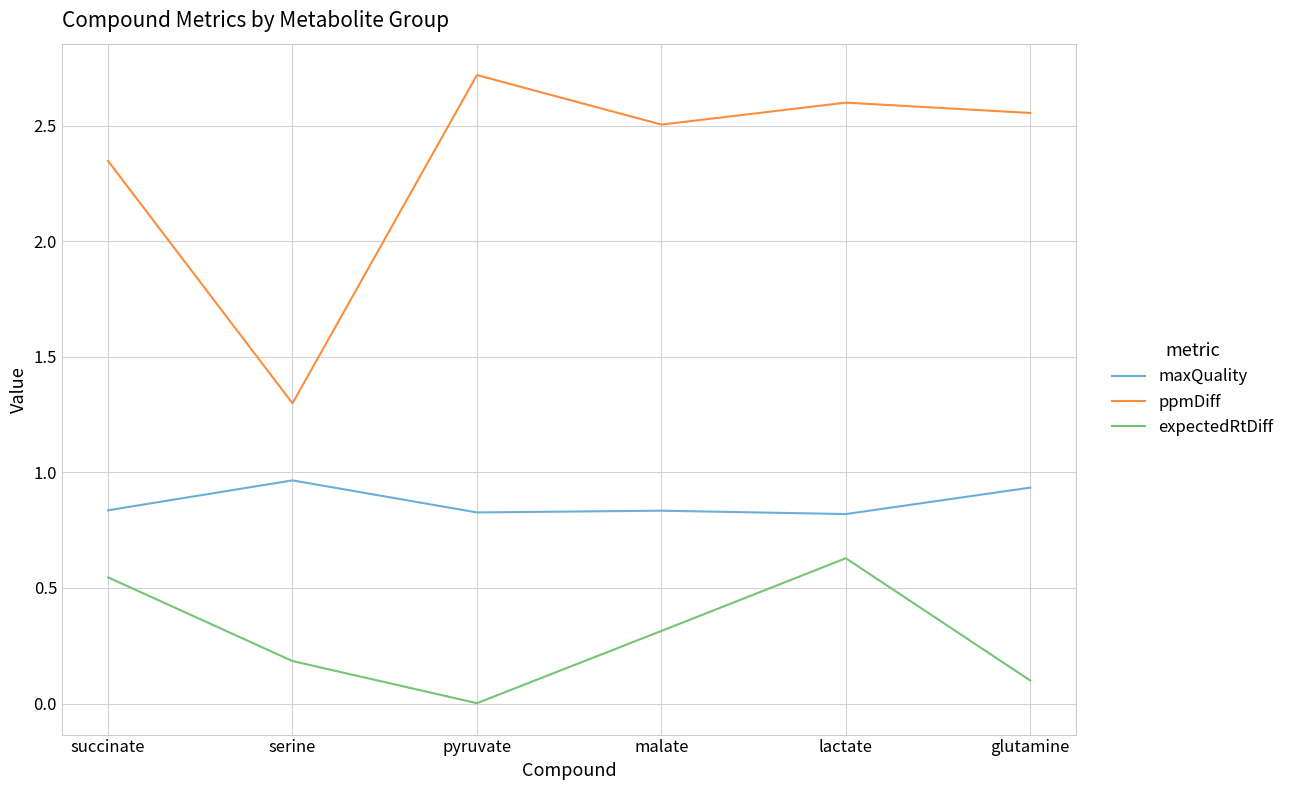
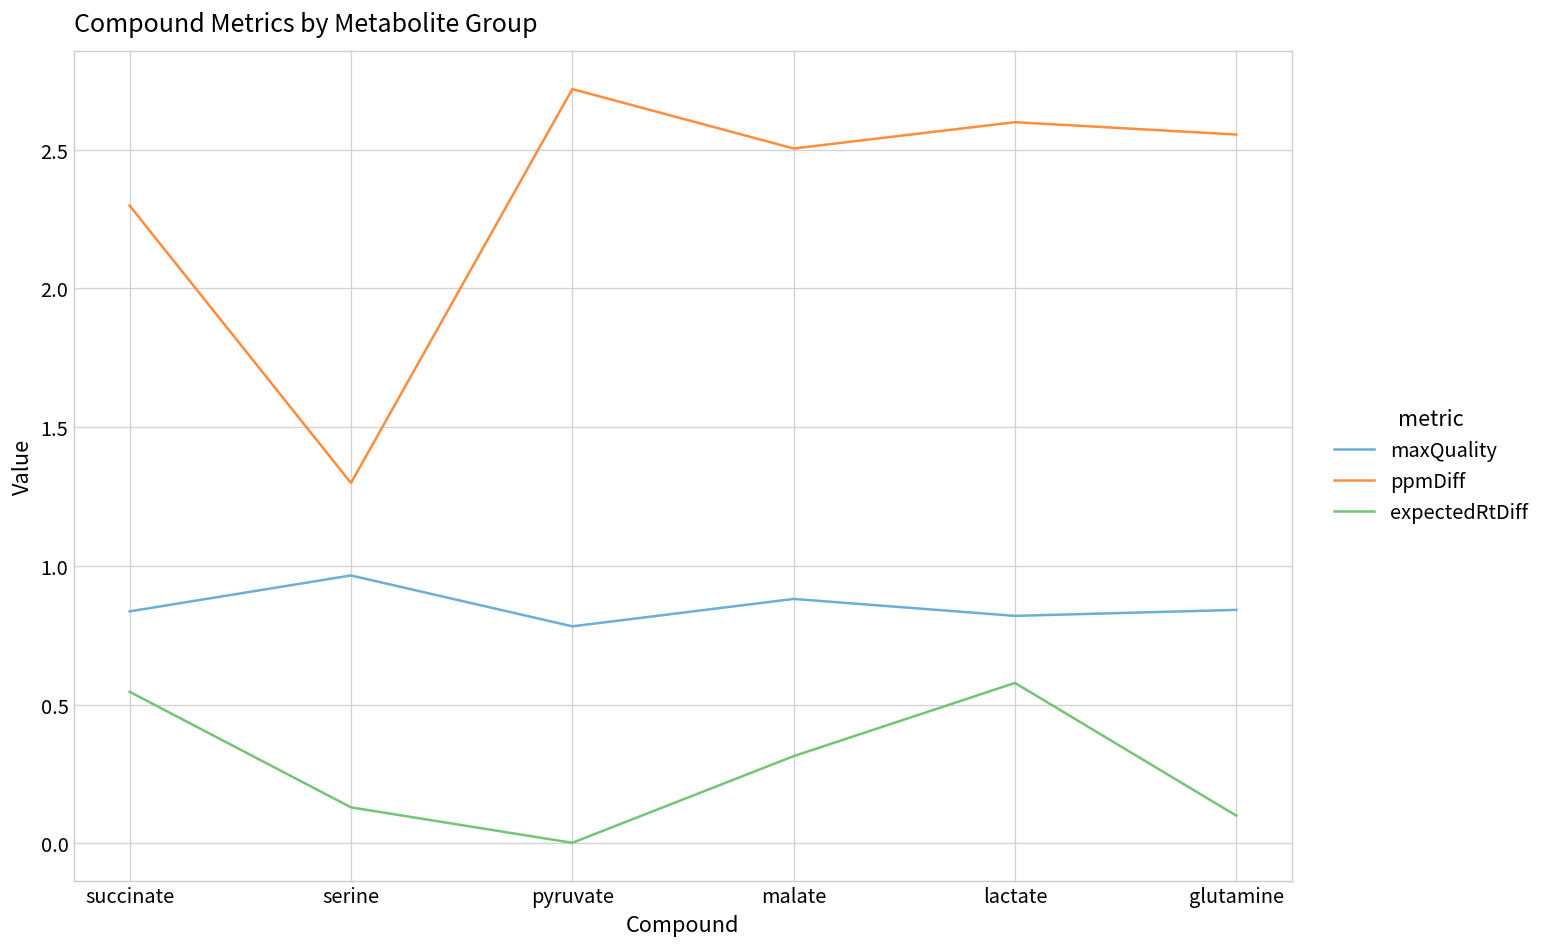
ppmDiff, succinate: 2.35 -> 2.30
expectedRtDiff, serine: 0.18 -> 0.13
maxQuality, pyruvate: 0.83 -> 0.78
maxQuality, malate: 0.83 -> 0.88
expectedRtDiff, lactate: 0.63 -> 0.58
maxQuality, glutamine: 0.93 -> 0.84
